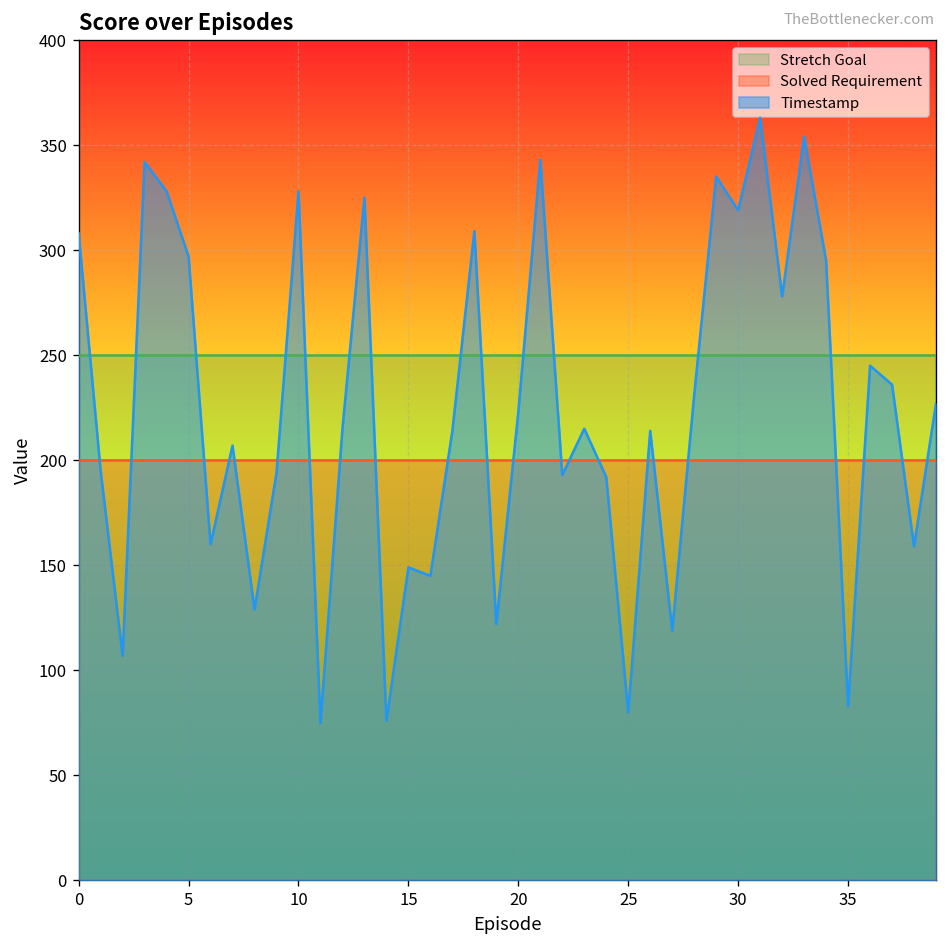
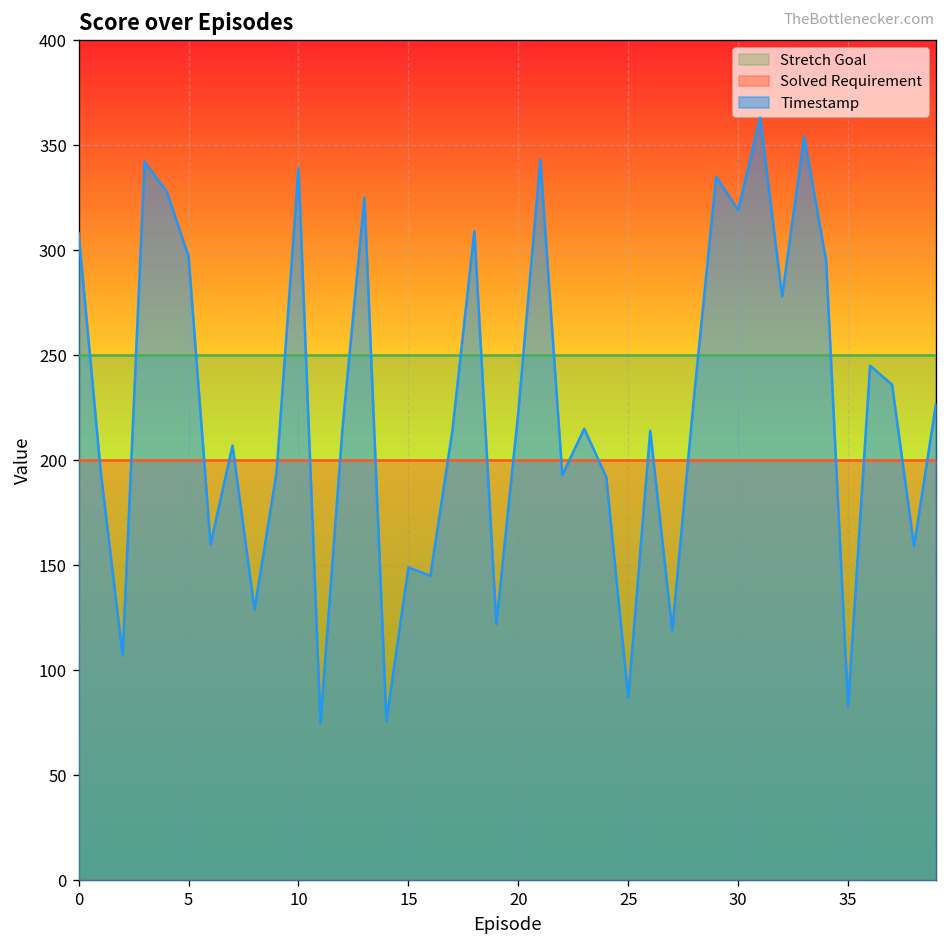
Timestamp, 10: 328 -> 339
Timestamp, 25: 80 -> 87
